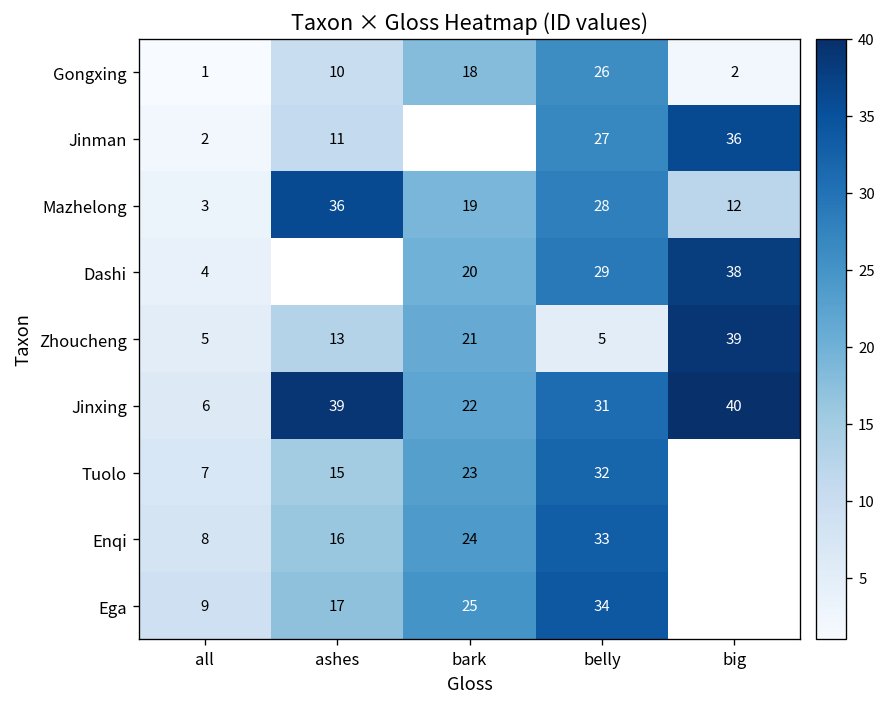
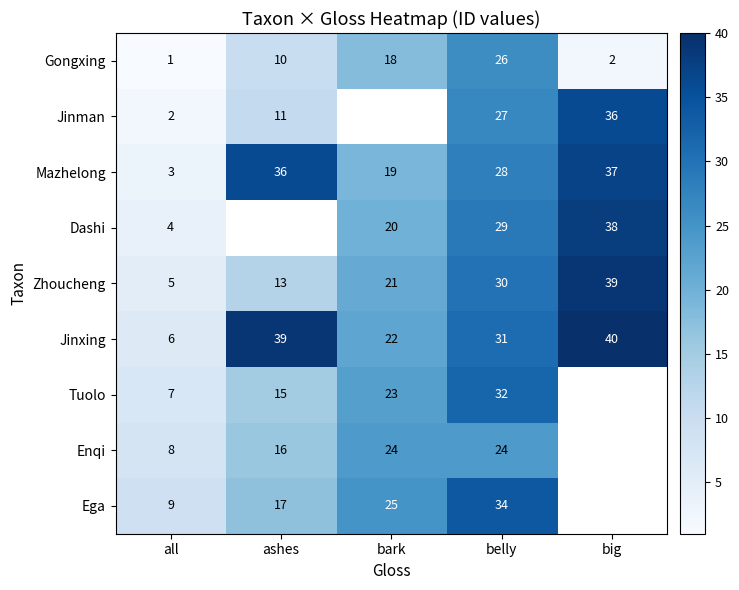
Mazhelong, big: 12 -> 37
Zhoucheng, belly: 5 -> 30
Enqi, belly: 33 -> 24
